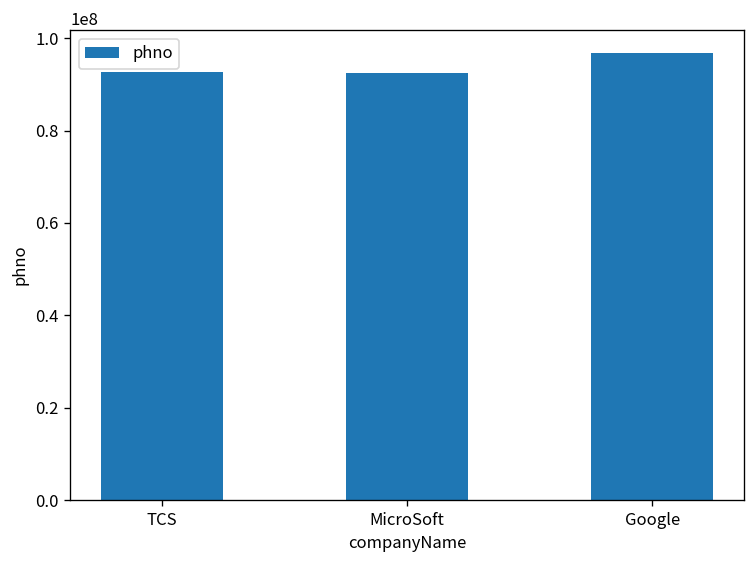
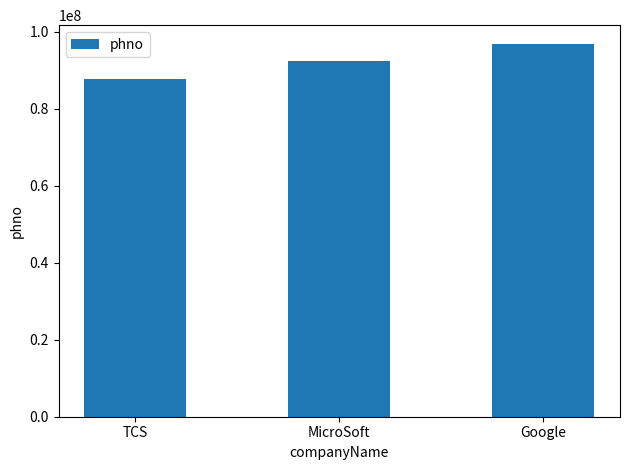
TCS: 93000000 -> 88000000
